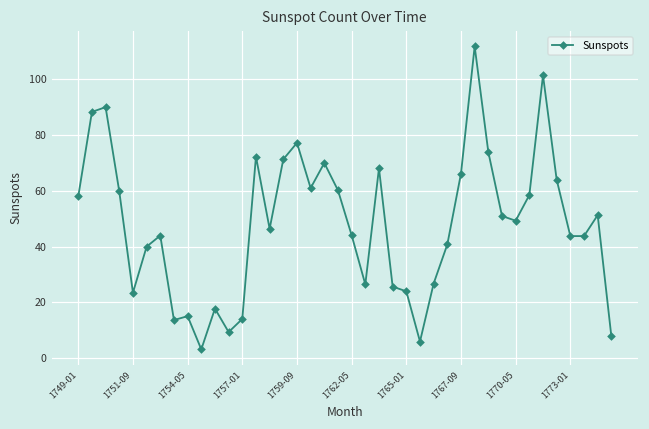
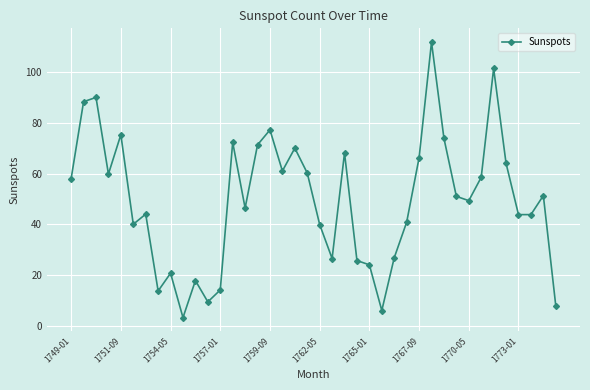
1751-09: 24 -> 75
1754-05: 15 -> 21
1762-05: 44 -> 40
